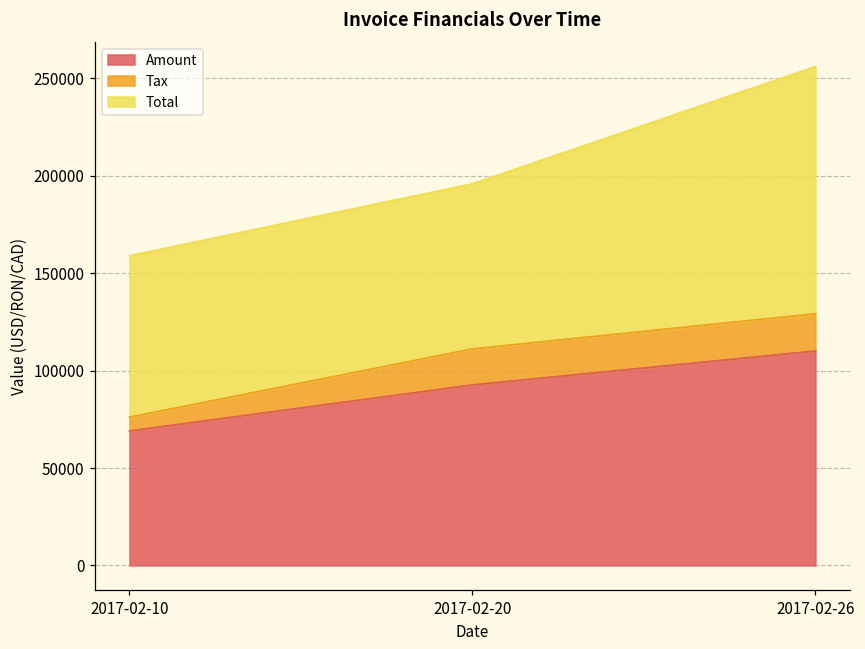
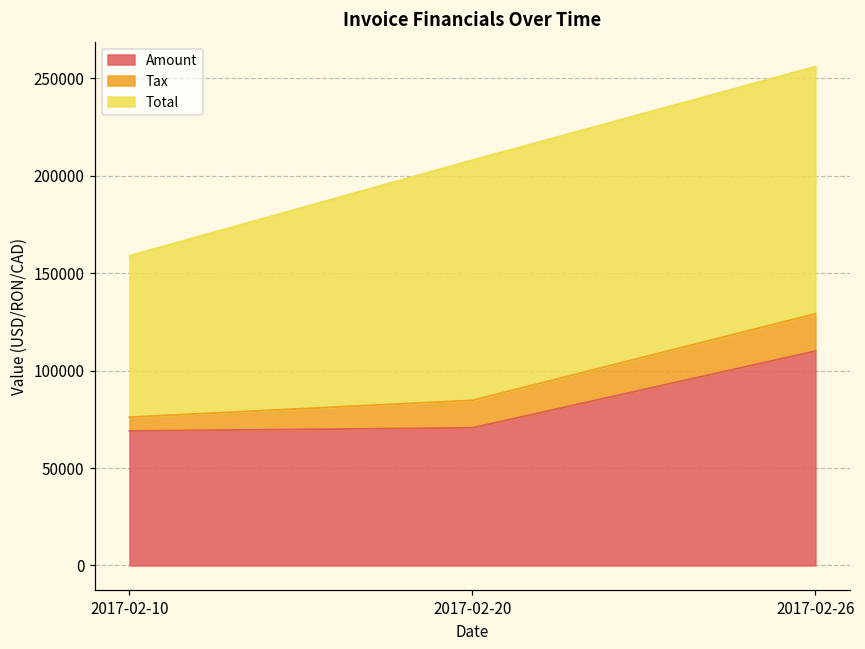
Amount, 2017-02-20: 93000 -> 71000
Tax, 2017-02-20: 18000 -> 14000
Total, 2017-02-20: 85000 -> 123000
